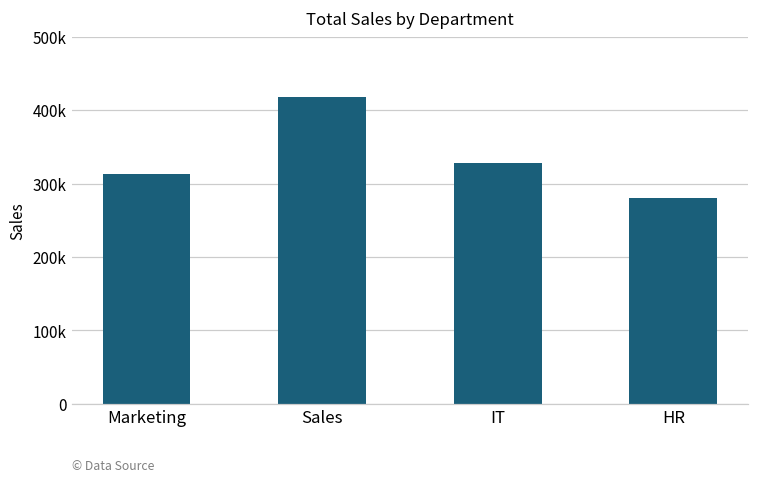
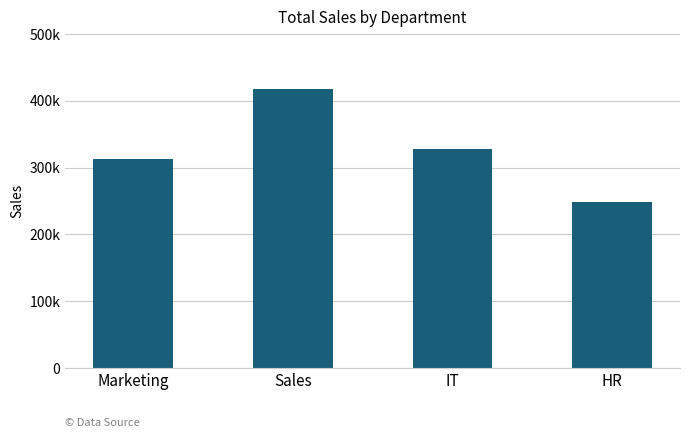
HR: 280000 -> 250000
